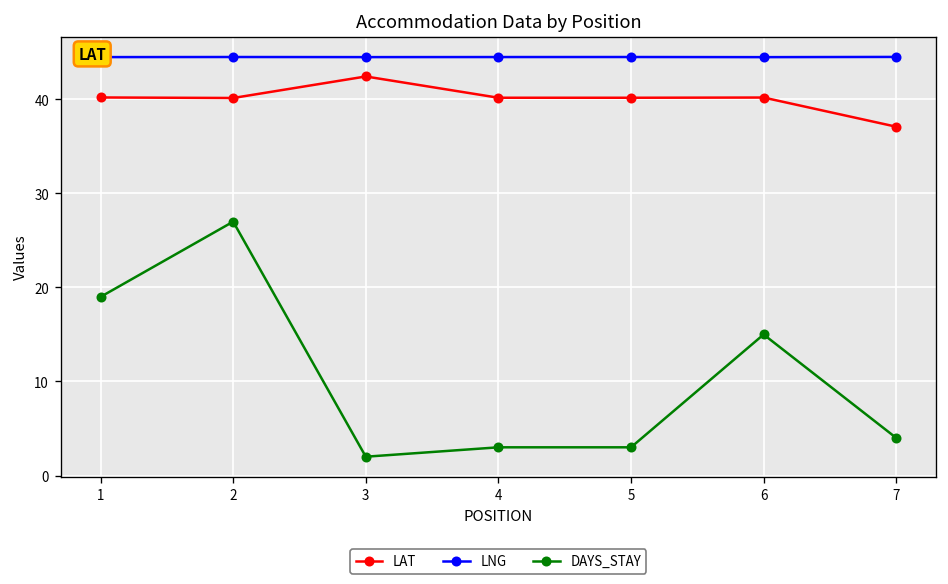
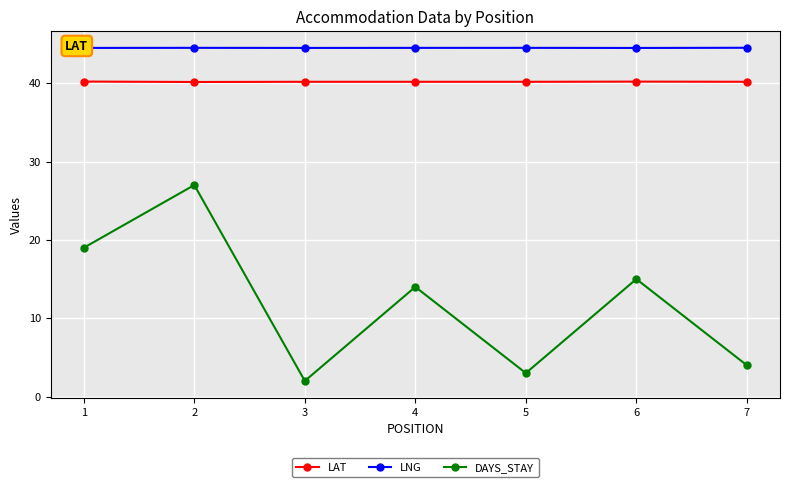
LAT, 3: 42 -> 40
DAYS_STAY, 4: 3 -> 14
LAT, 7: 37 -> 40
